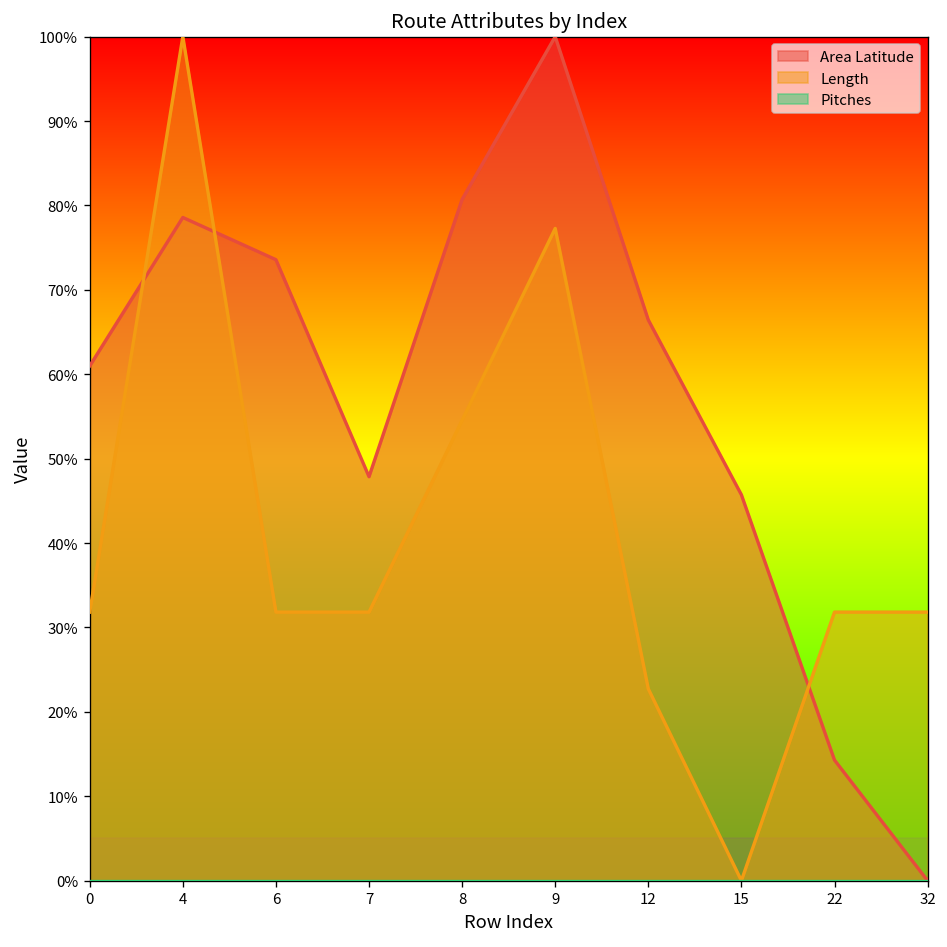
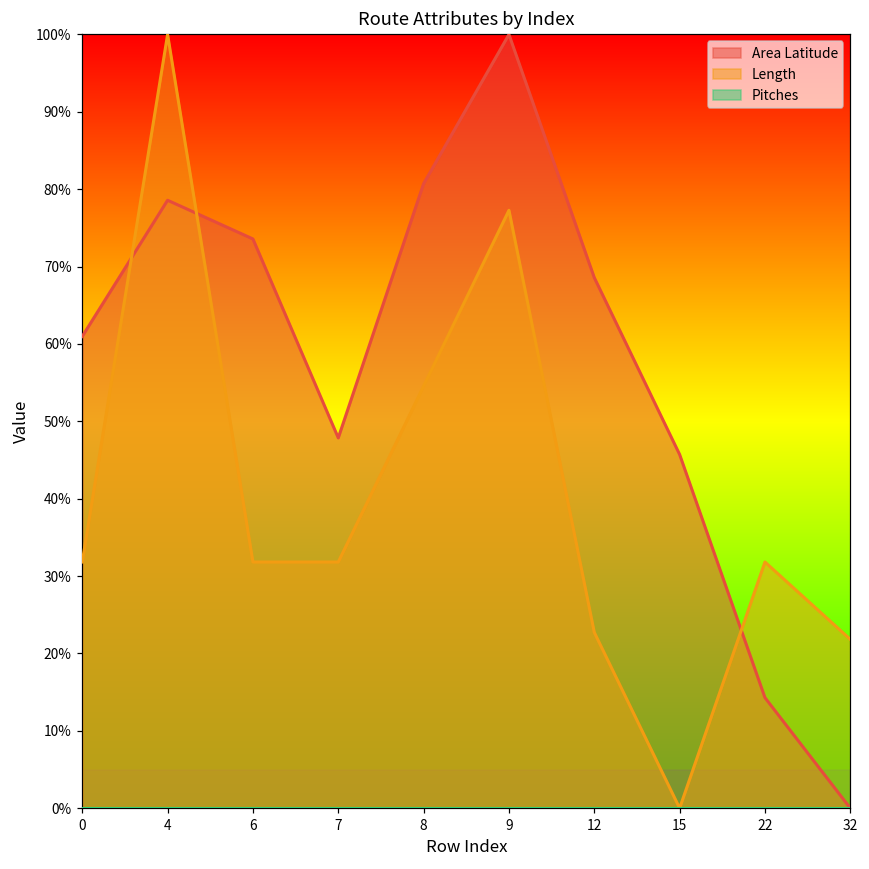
Area Latitude, 12: 66% -> 69%
Length, 32: 32% -> 22%
